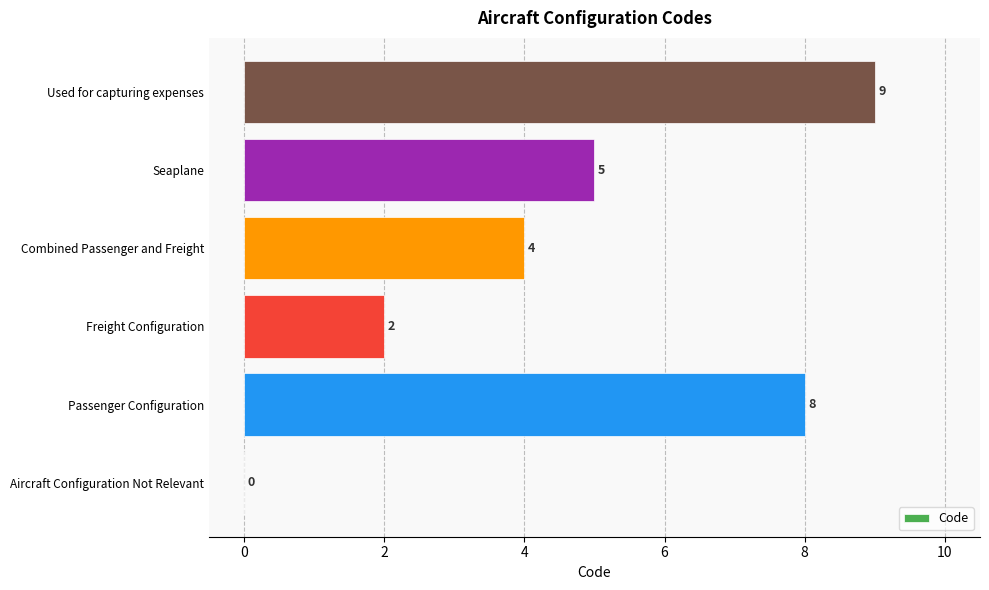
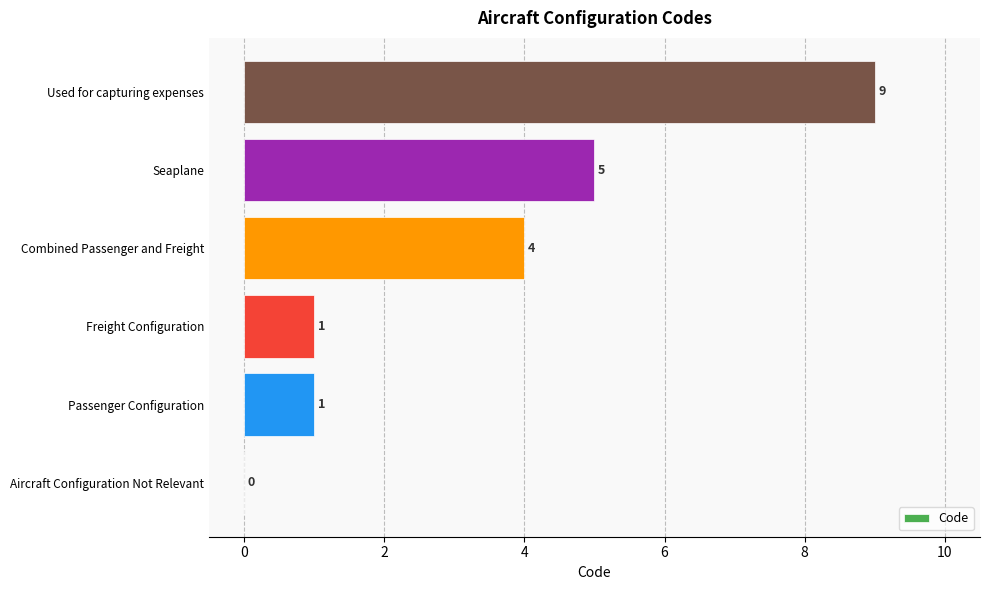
Freight Configuration: 2 -> 1
Passenger Configuration: 8 -> 1
